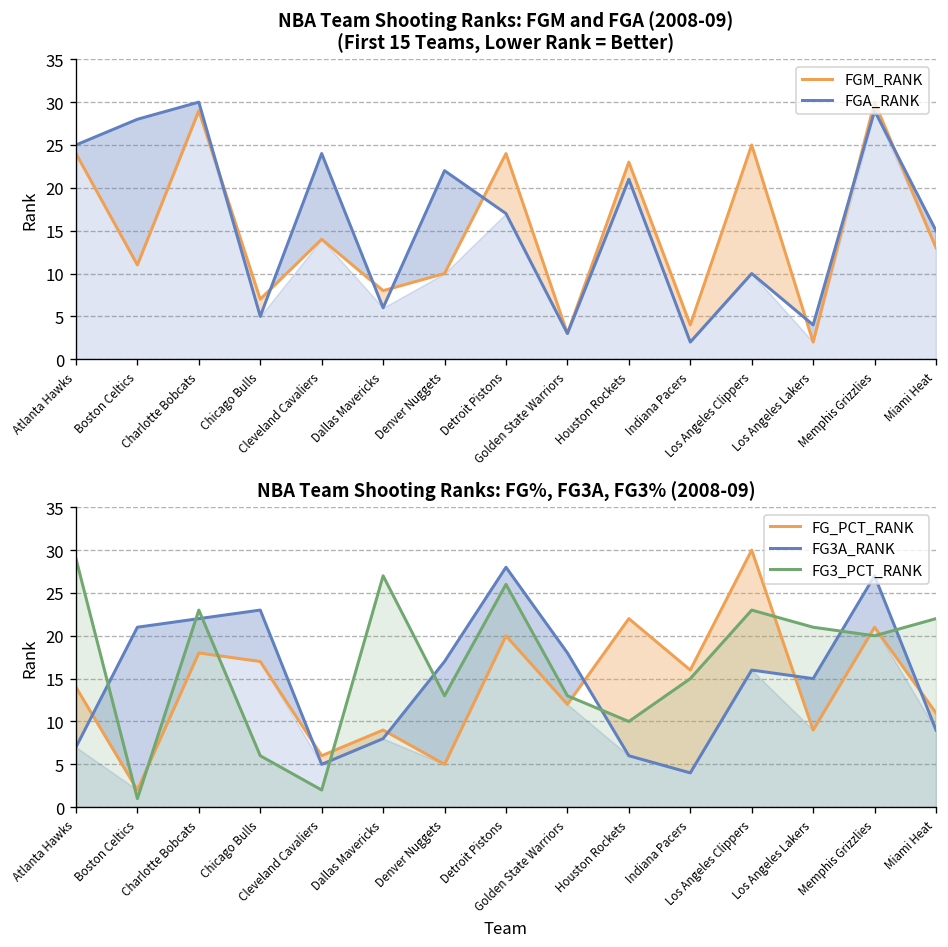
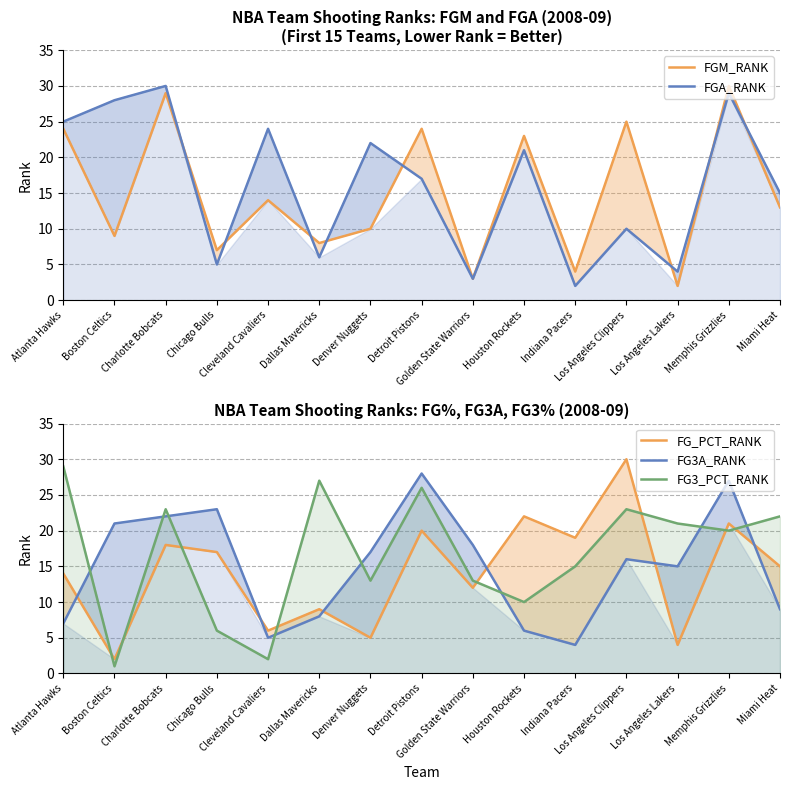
NBA Team Shooting Ranks: FGM and FGA (2008-09) (First 15 Teams, Lower Rank = Better), FGM_RANK, Boston Celtics: 11 -> 9
NBA Team Shooting Ranks: FG%, FG3A, FG3% (2008-09), FG_PCT_RANK, Indiana Pacers: 16 -> 19
NBA Team Shooting Ranks: FG%, FG3A, FG3% (2008-09), FG_PCT_RANK, Los Angeles Lakers: 9 -> 4
NBA Team Shooting Ranks: FG%, FG3A, FG3% (2008-09), FG_PCT_RANK, Miami Heat: 11 -> 15
